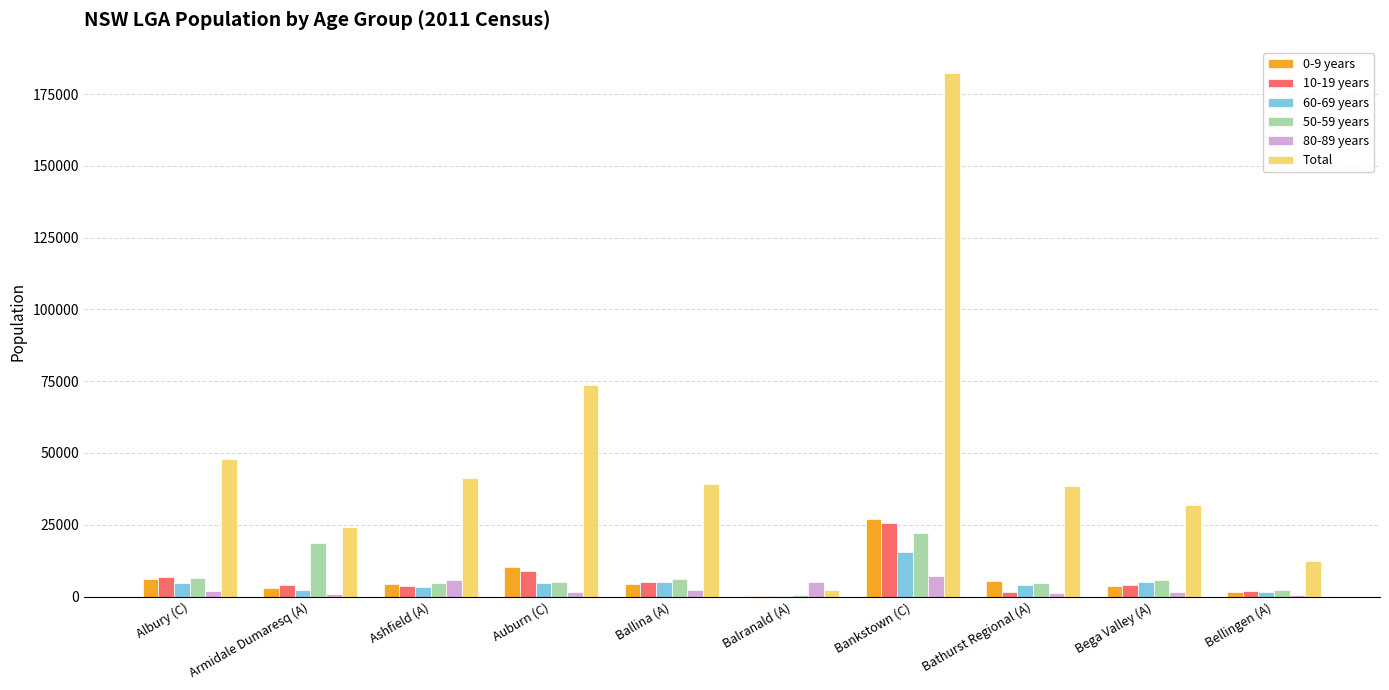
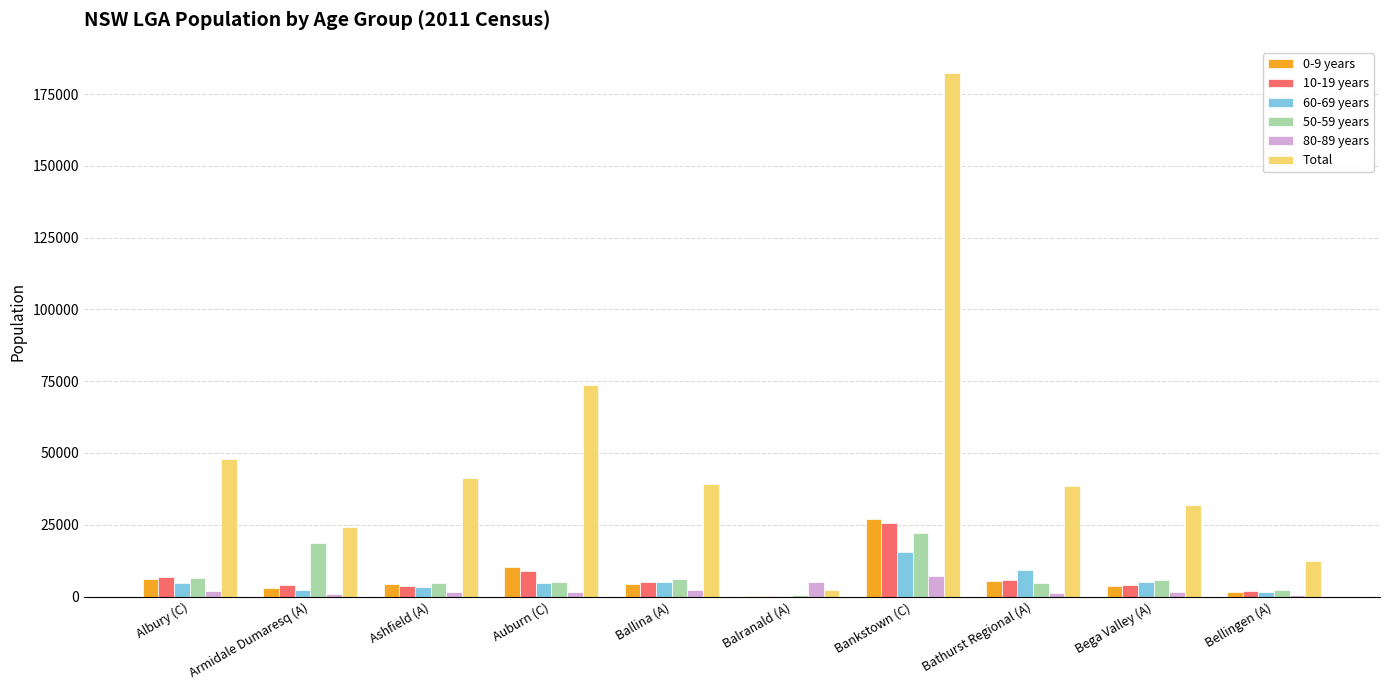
80-89 years, Ashfield (A): 6000 -> 2000
10-19 years, Bathurst Regional (A): 2000 -> 6000
60-69 years, Bathurst Regional (A): 4000 -> 9000
